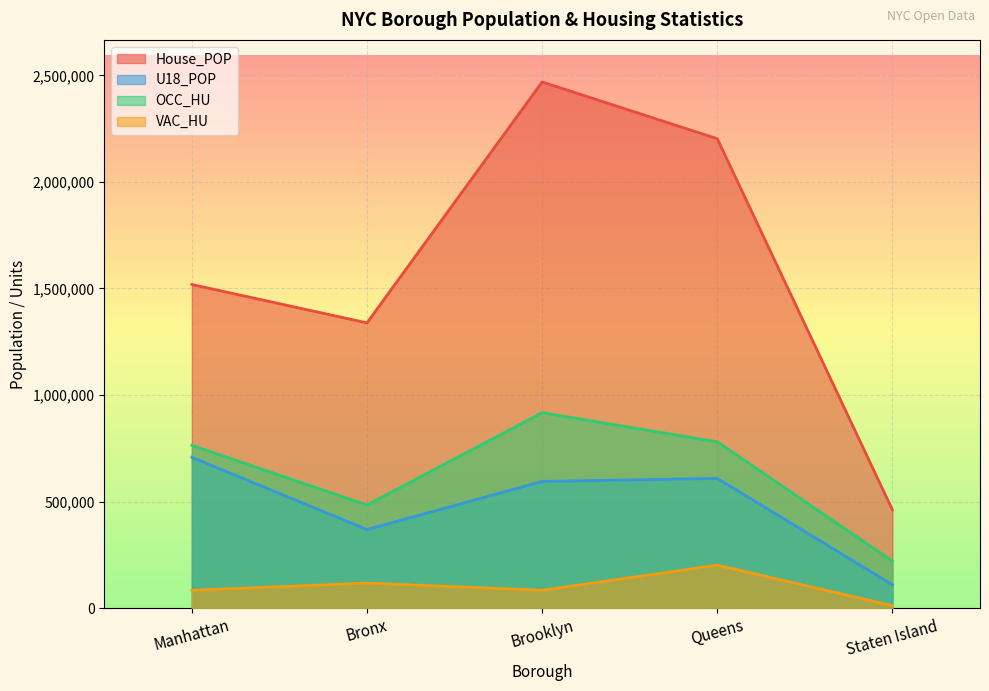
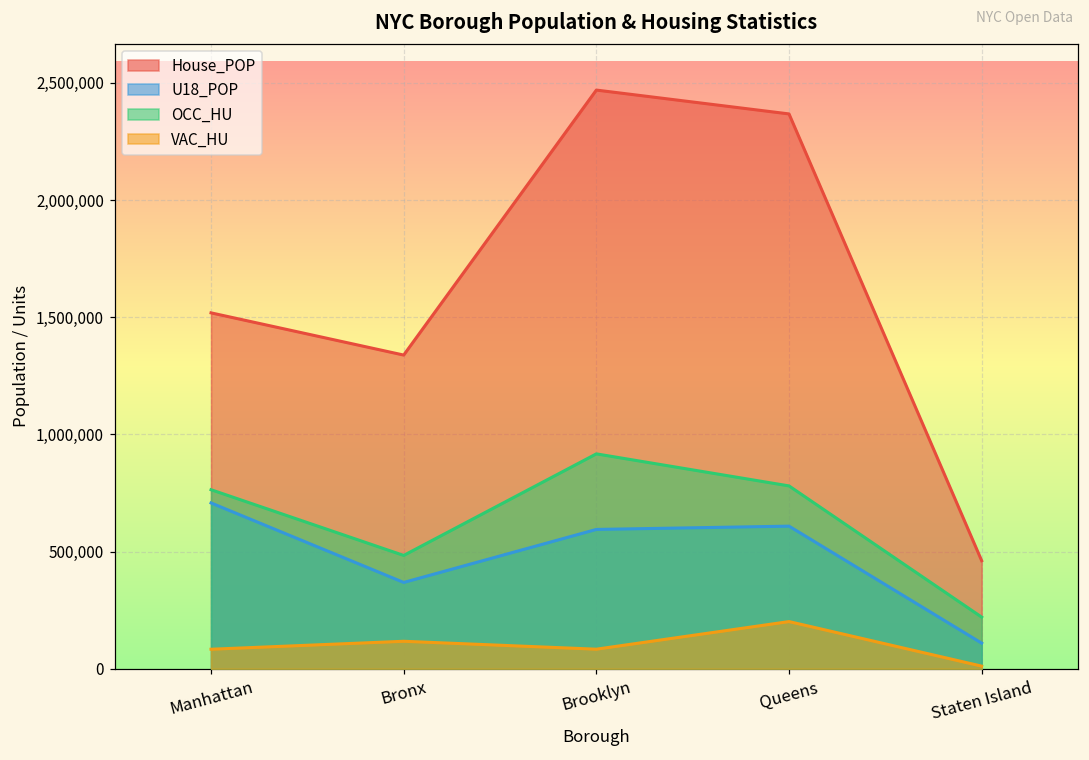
House_POP, Queens: 2,200,000 -> 2,370,000
